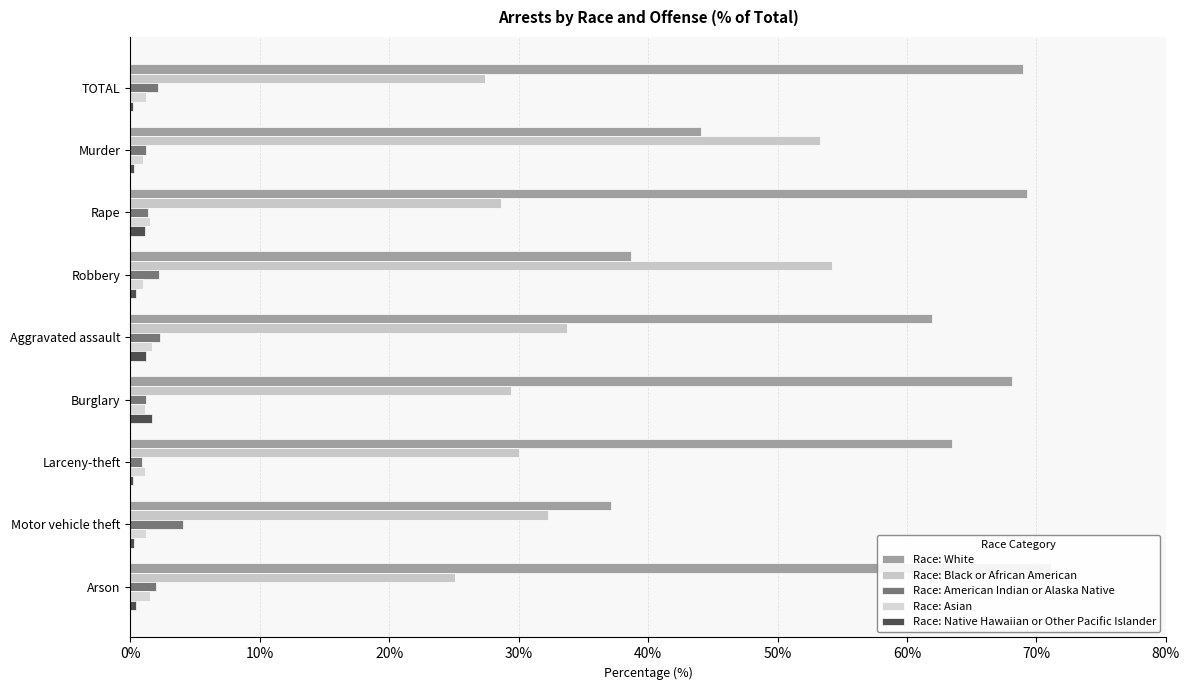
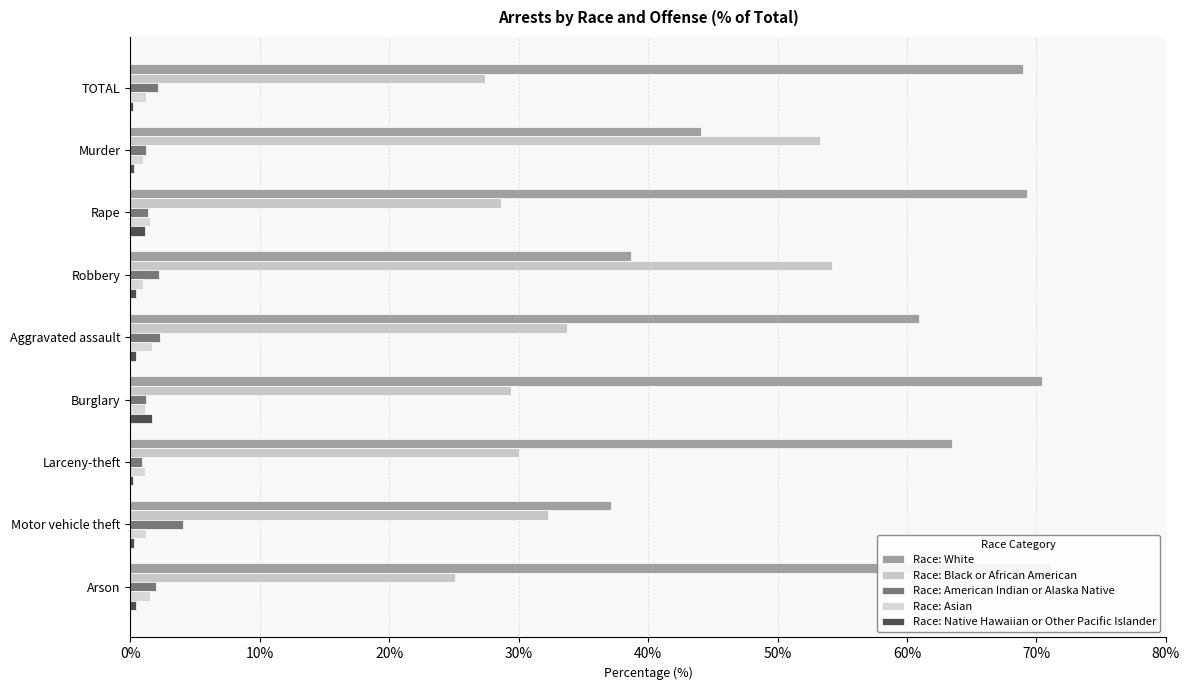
Race: White, Aggravated assault: 61.9% -> 60.9%
Race: Native Hawaiian or Other Pacific Islander, Aggravated assault: 1.2% -> 0.4%
Race: White, Burglary: 68.1% -> 70.4%
